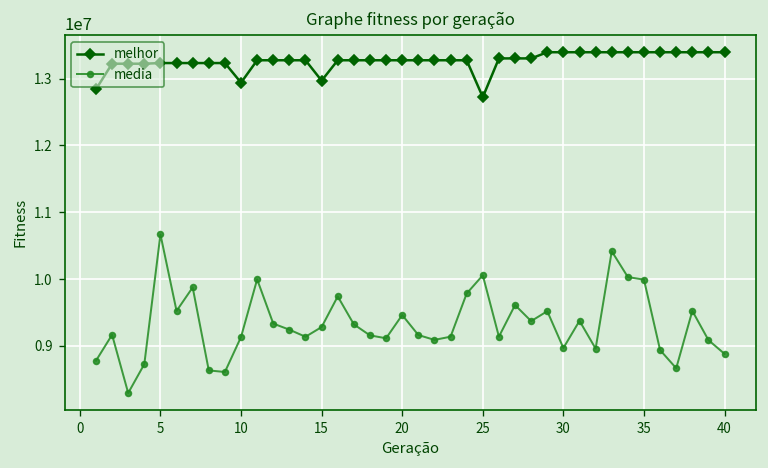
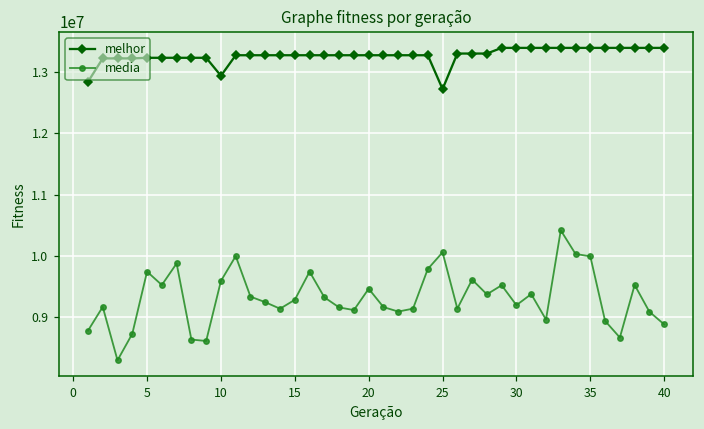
media, 5: 10700000 -> 9700000
media, 10: 9100000 -> 9600000
melhor, 15: 13000000 -> 13300000
media, 30: 9000000 -> 9200000
